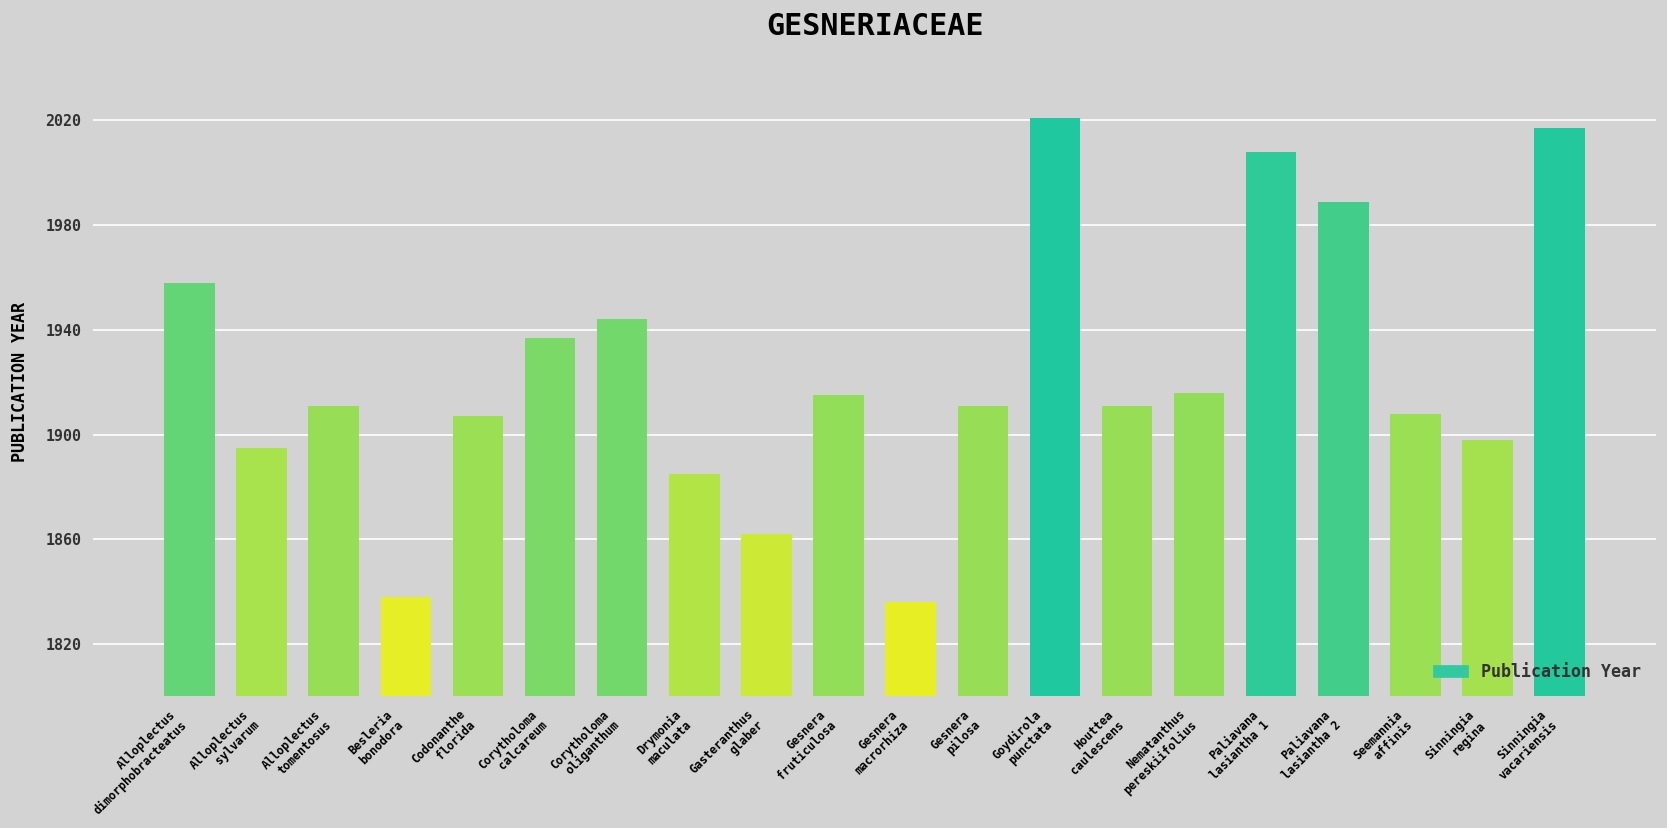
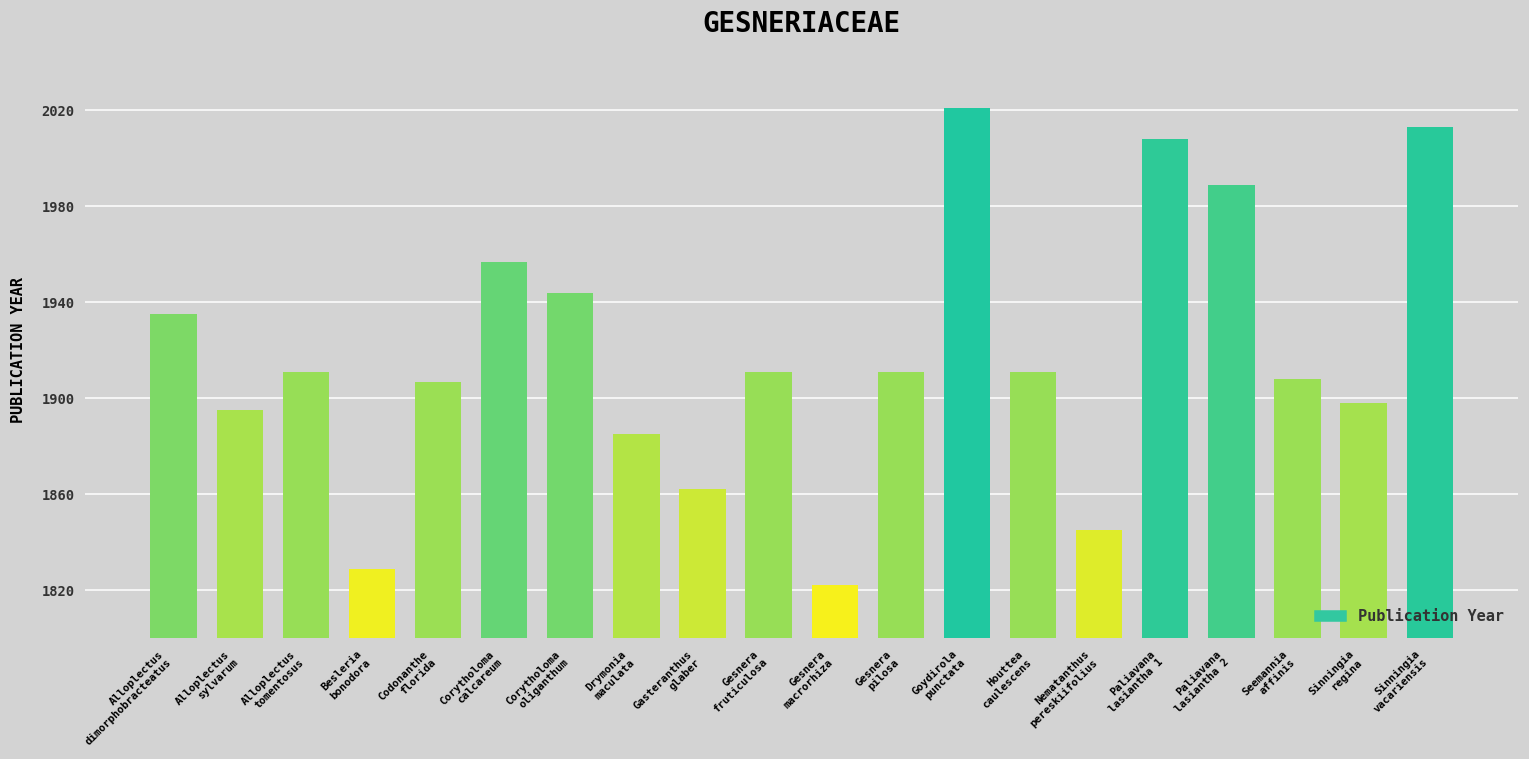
Alloplectus dimorphobracteatus: 1958 -> 1935
Besleria bonodora: 1838 -> 1829
Corytholoma calcareum: 1937 -> 1957
Gesnera fruticulosa: 1915 -> 1911
Gesnera macrorhiza: 1836 -> 1822
Nematanthus pereskiifolius: 1916 -> 1845
Sinningia vacariensis: 2017 -> 2013
